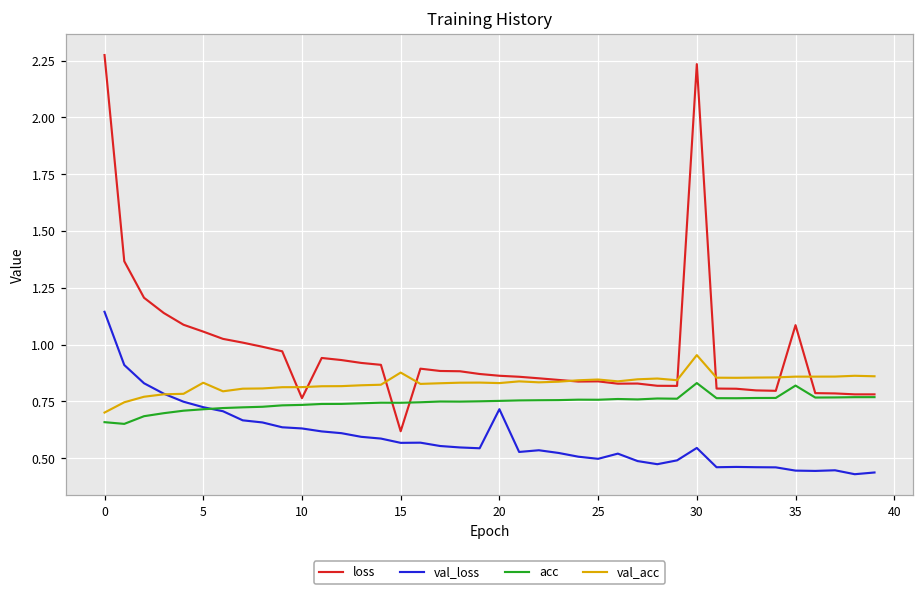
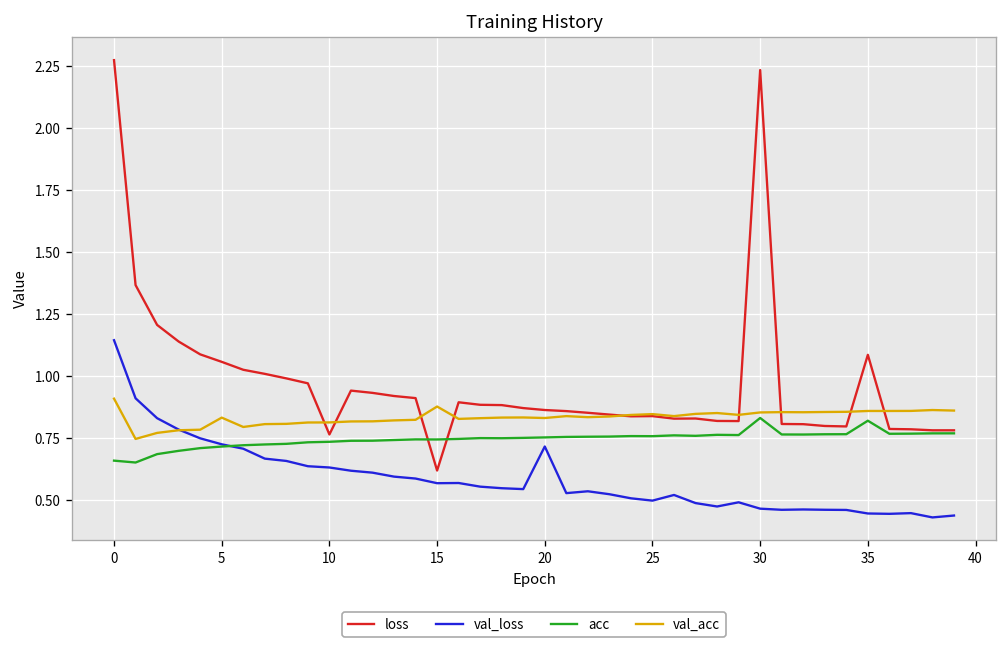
val_acc, 0: 0.70 -> 0.91
val_loss, 30: 0.55 -> 0.46
val_acc, 30: 0.95 -> 0.85
